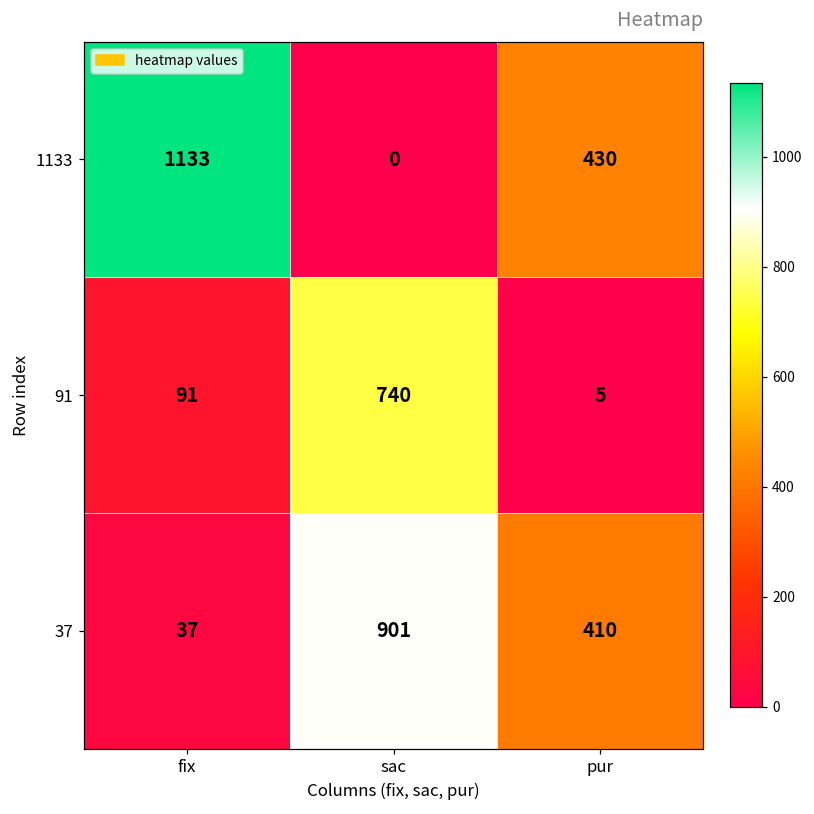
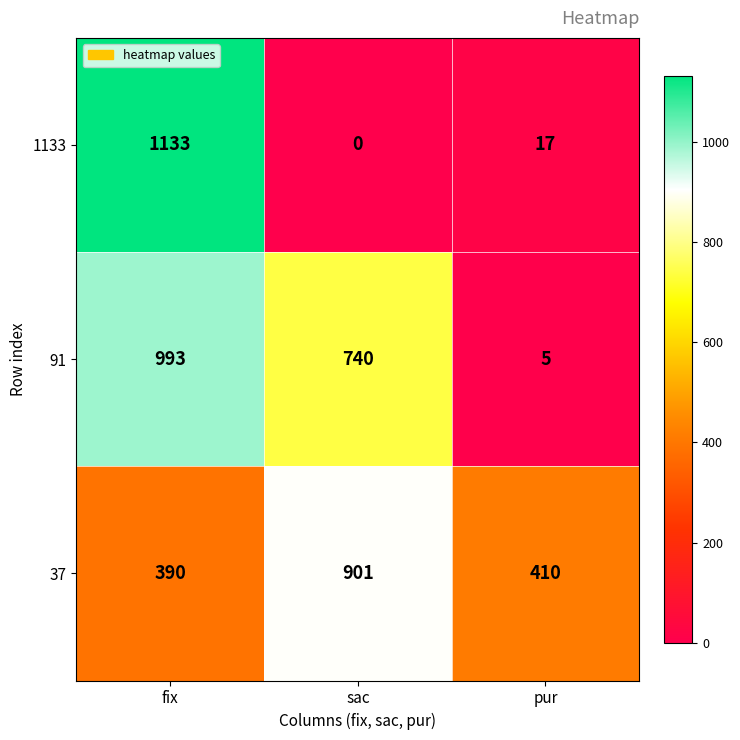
1133, pur: 430 -> 17
91, fix: 91 -> 993
37, fix: 37 -> 390
